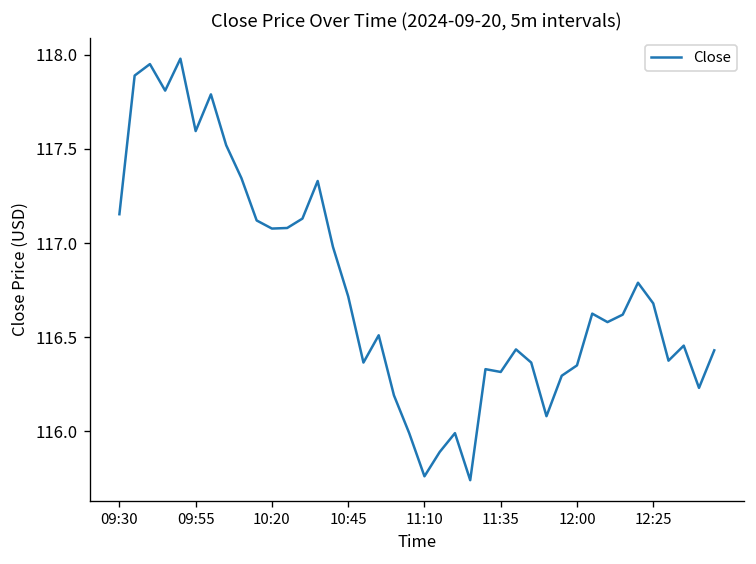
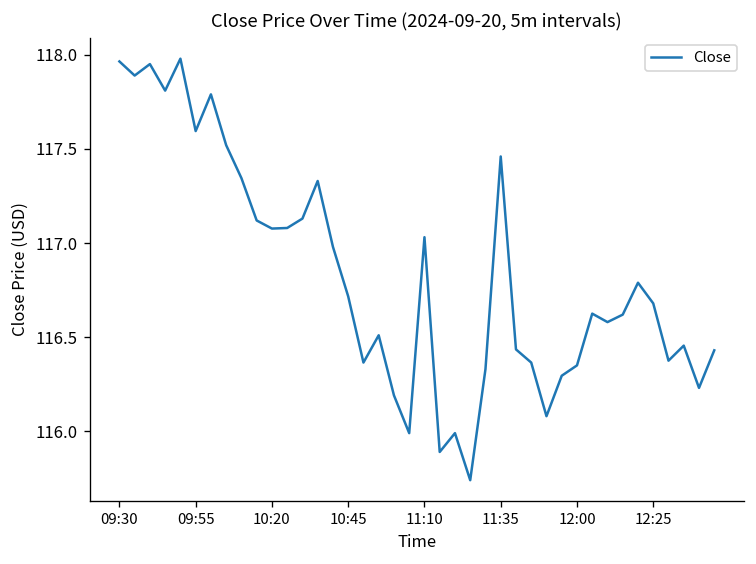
09:30: 117.15 -> 117.96
11:10: 115.76 -> 117.03
11:35: 116.32 -> 117.46
